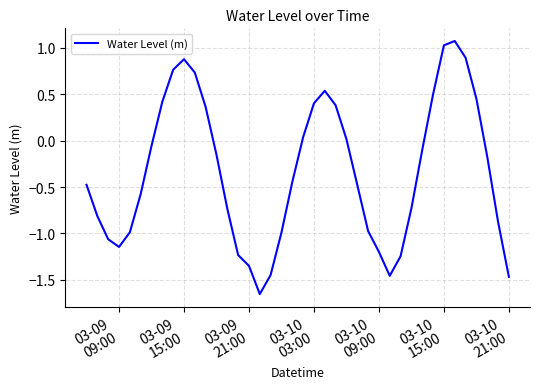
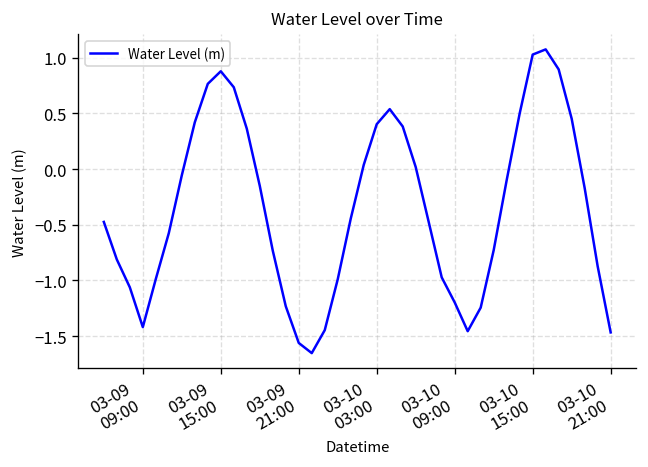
03-09 09:00: -1.1 -> -1.4
03-09 21:00: -1.3 -> -1.6
